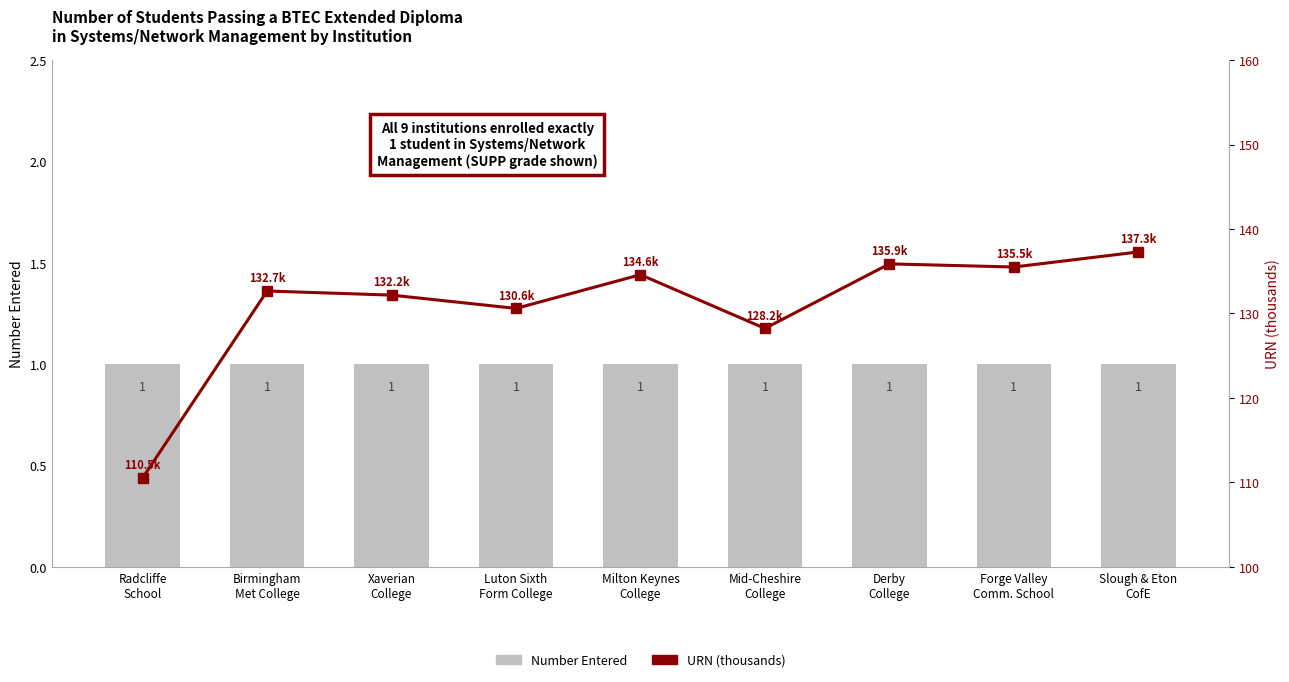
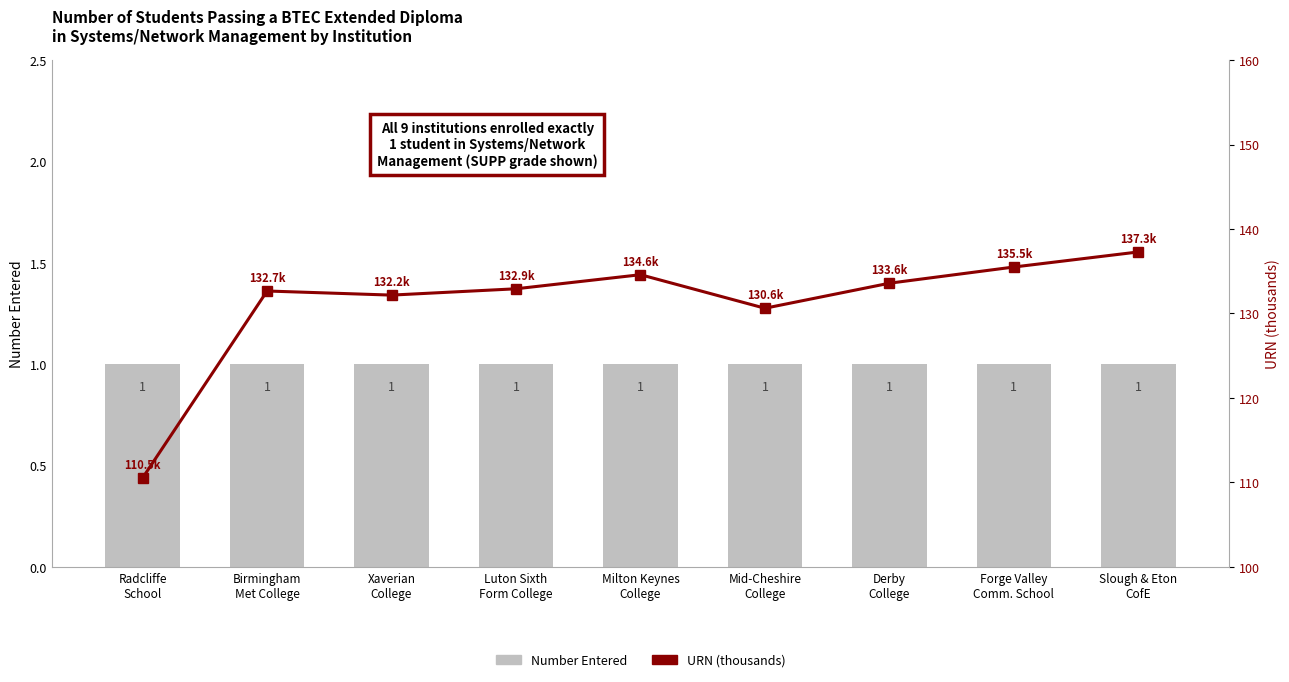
URN (thousands), Luton Sixth Form College: 130.6k -> 132.9k
URN (thousands), Mid-Cheshire College: 128.2k -> 130.6k
URN (thousands), Derby College: 135.9k -> 133.6k
